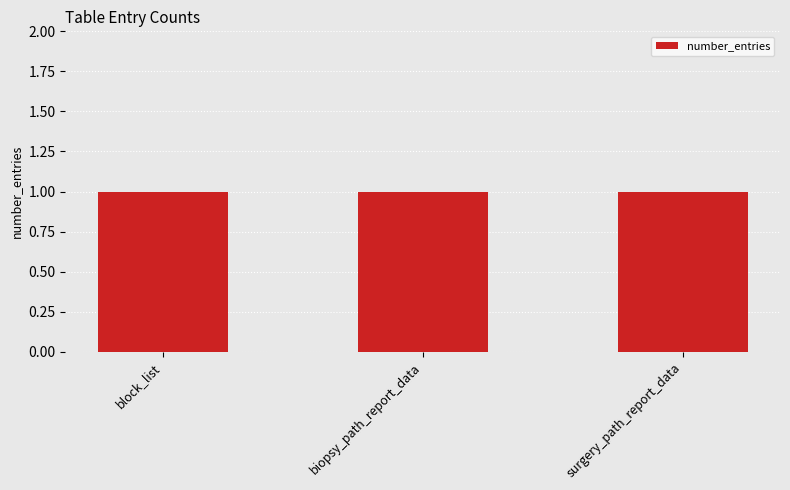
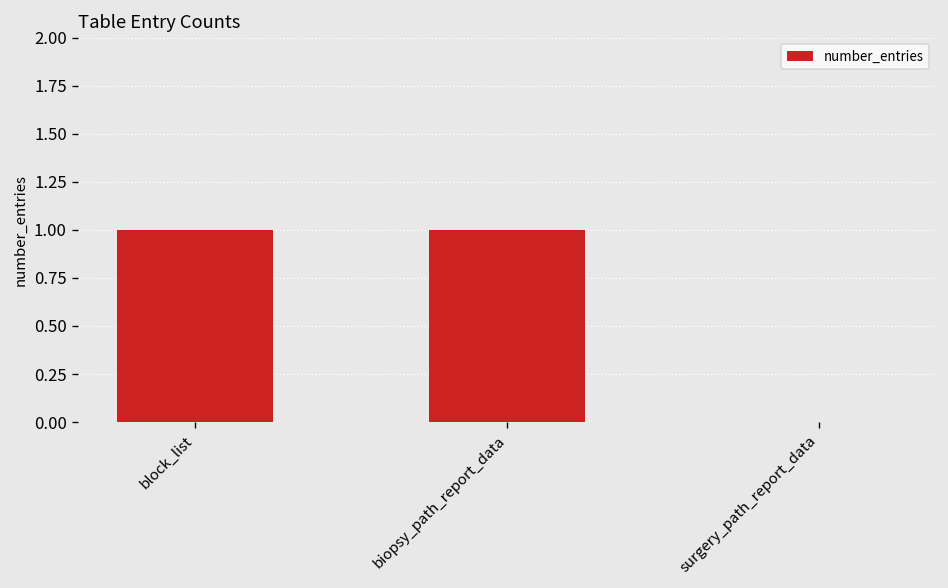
surgery_path_report_data: 1 -> 0
